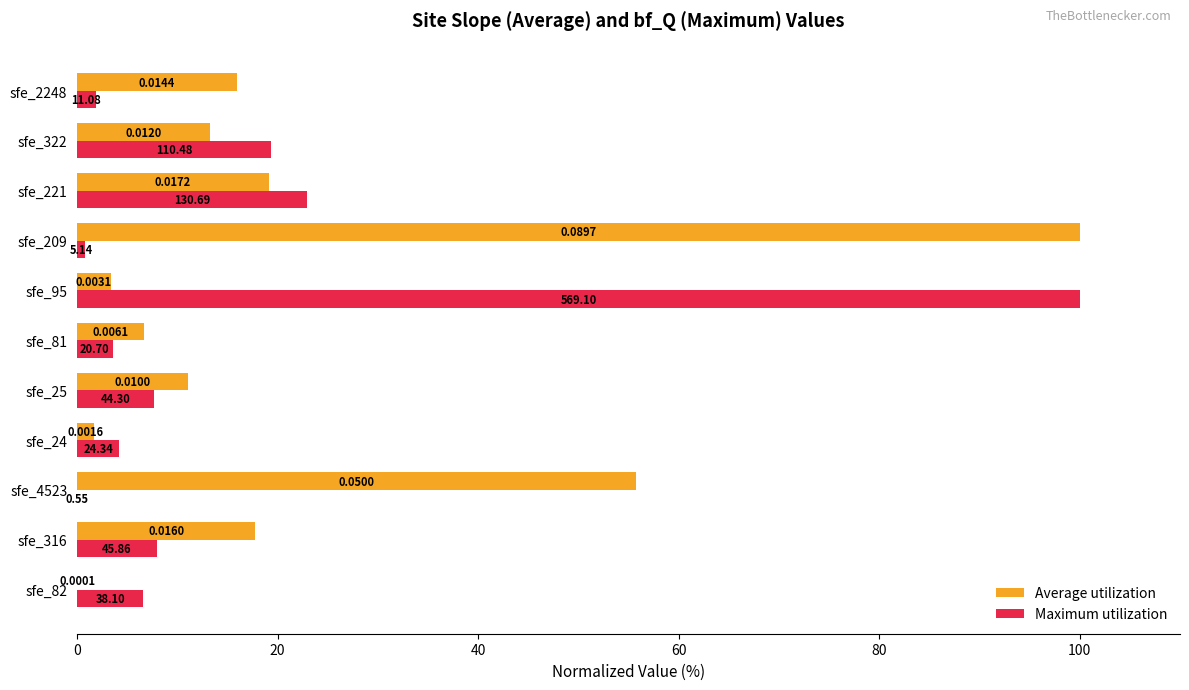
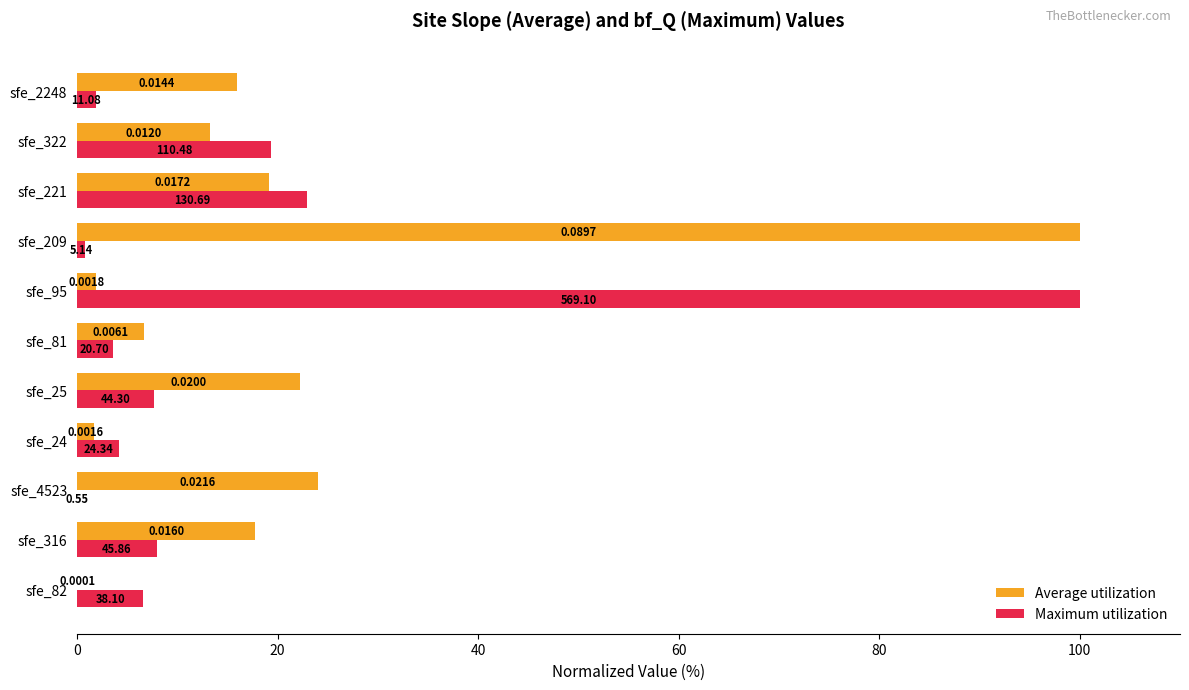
Average utilization, sfe_95: 0.0031 -> 0.0018
Average utilization, sfe_25: 0.0100 -> 0.0200
Average utilization, sfe_4523: 0.0500 -> 0.0216
